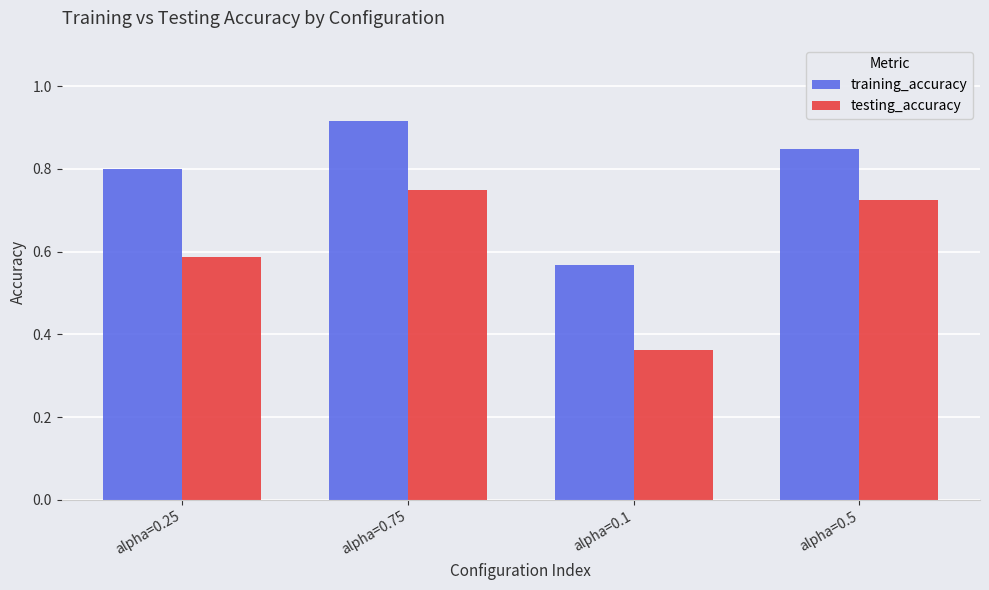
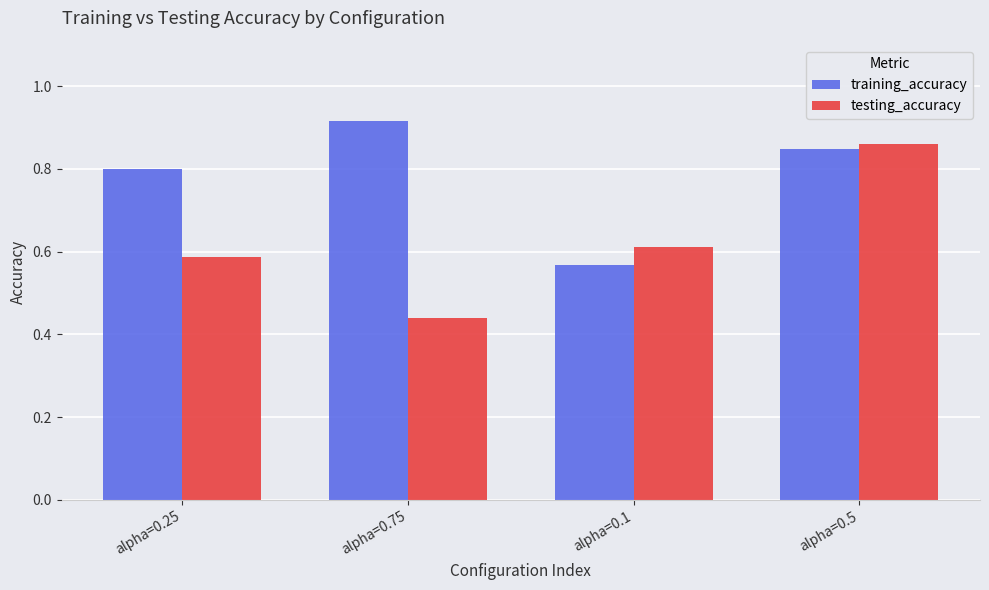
testing_accuracy, alpha=0.75: 0.75 -> 0.44
testing_accuracy, alpha=0.1: 0.36 -> 0.61
testing_accuracy, alpha=0.5: 0.73 -> 0.86
